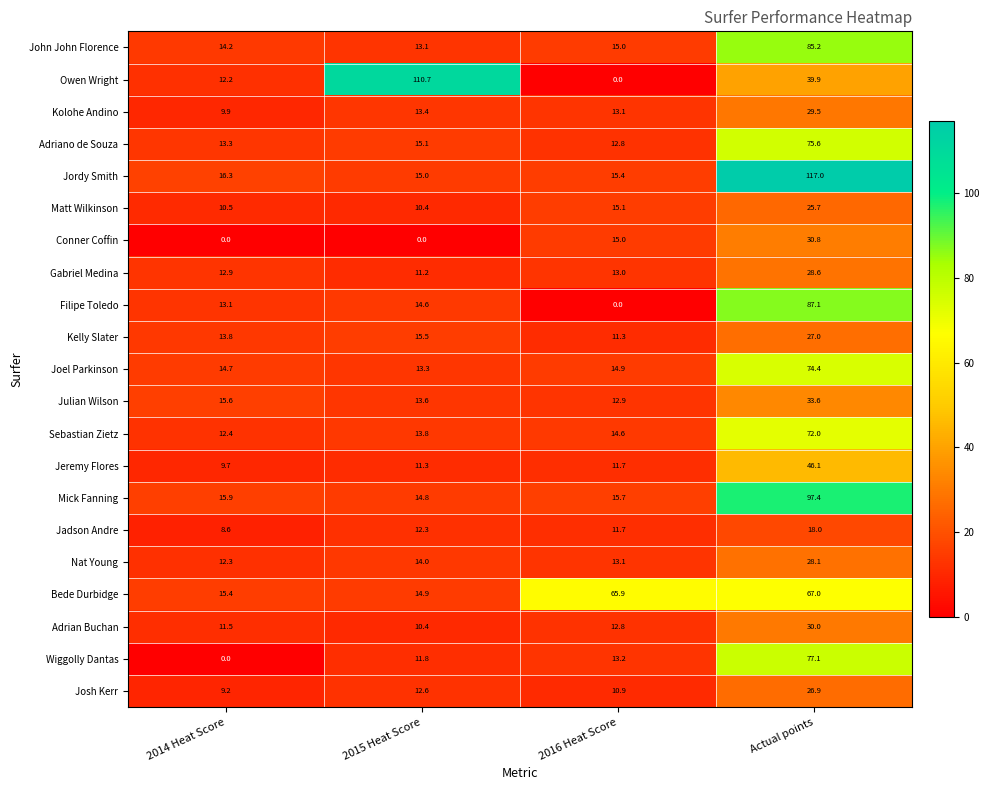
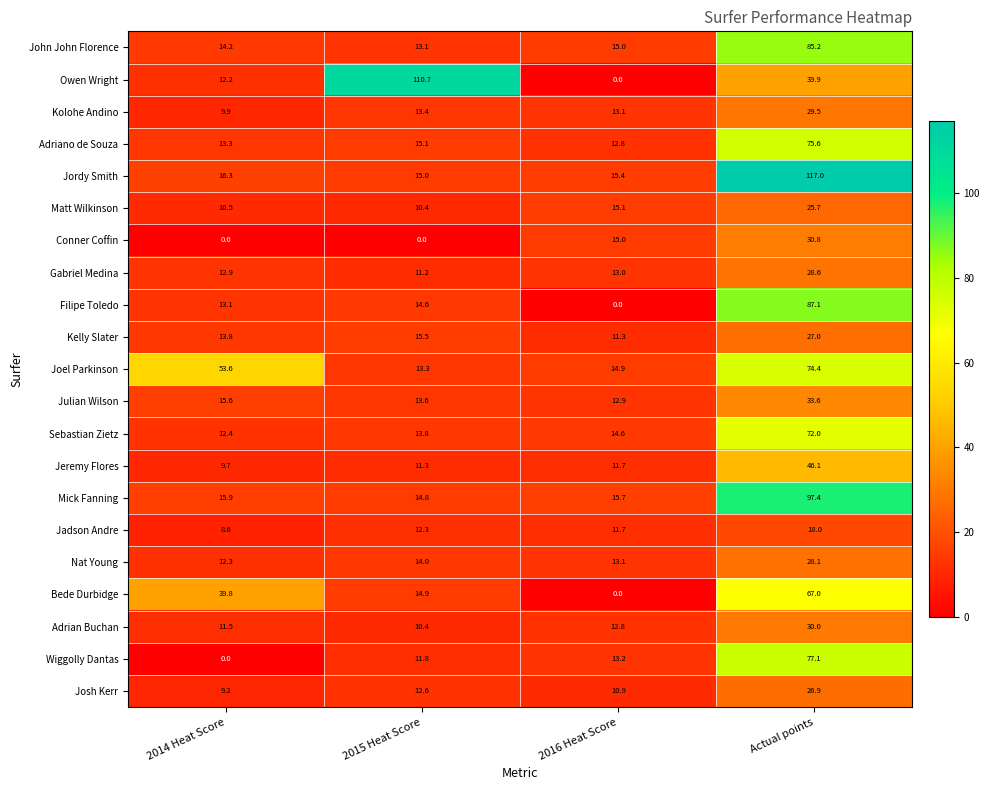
Joel Parkinson, 2014 Heat Score: 14.7 -> 53.6
Bede Durbidge, 2014 Heat Score: 15.4 -> 39.8
Bede Durbidge, 2016 Heat Score: 65.9 -> 0.0
